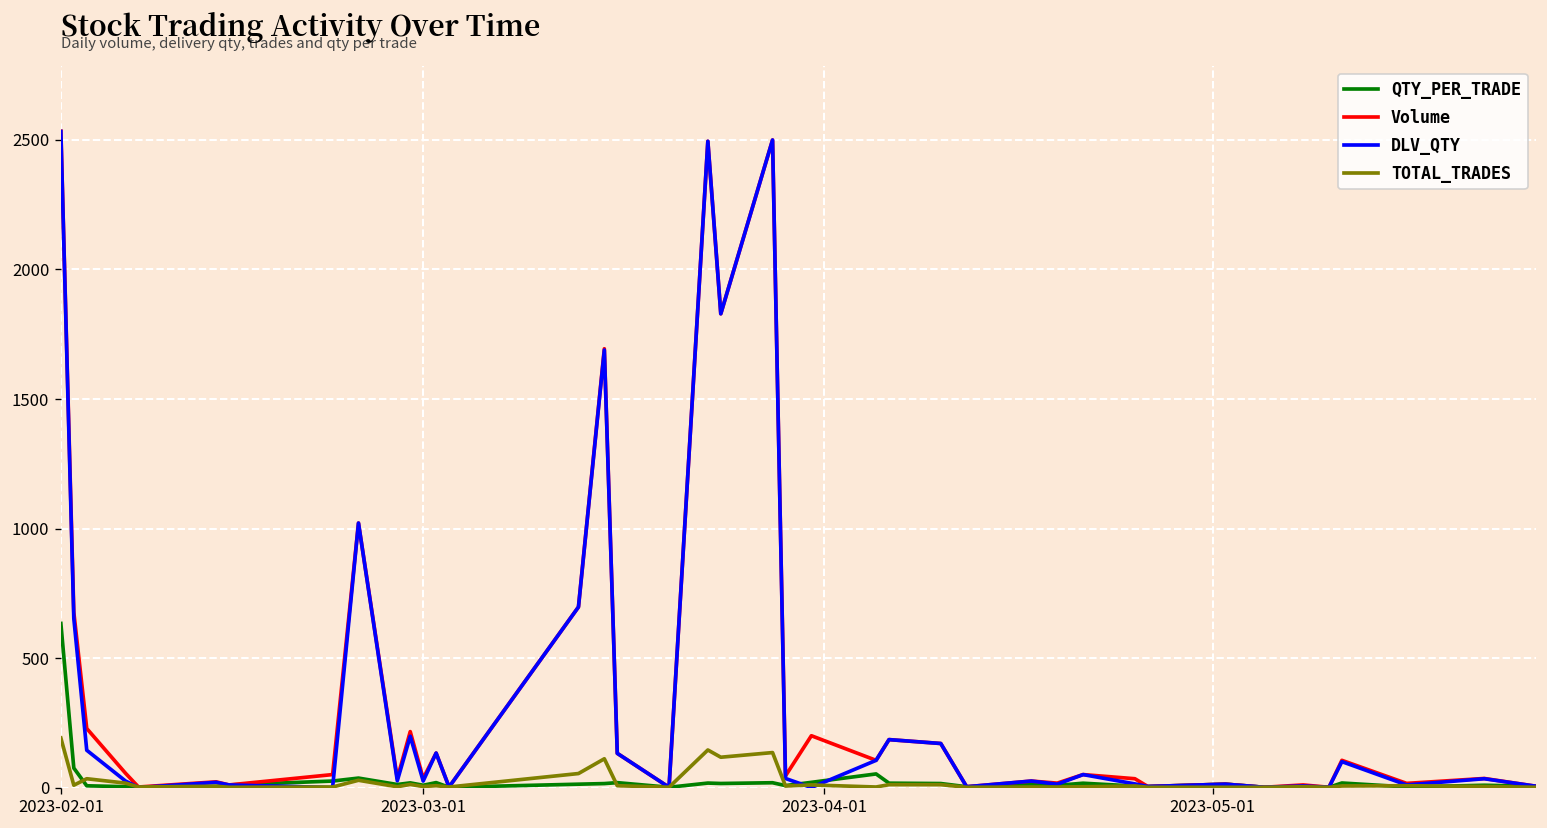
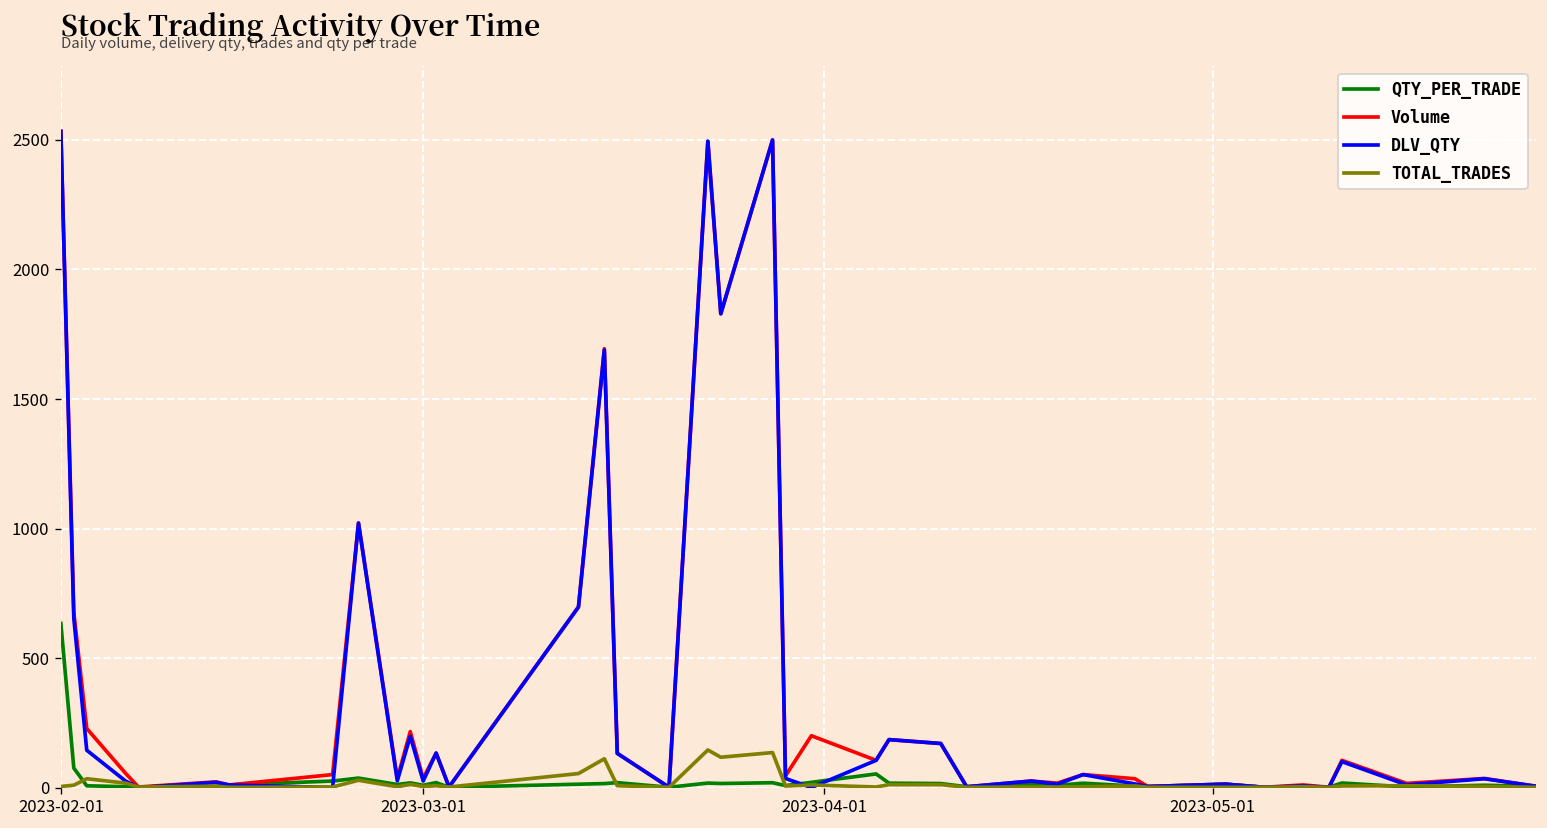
TOTAL_TRADES, 2023-02-01: 190 -> 0
